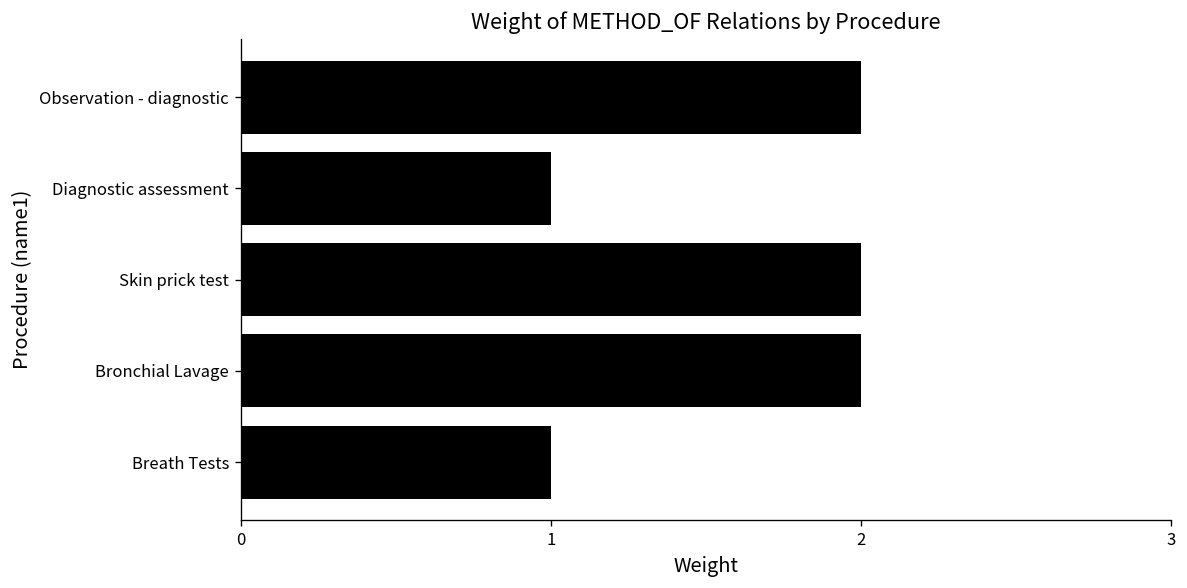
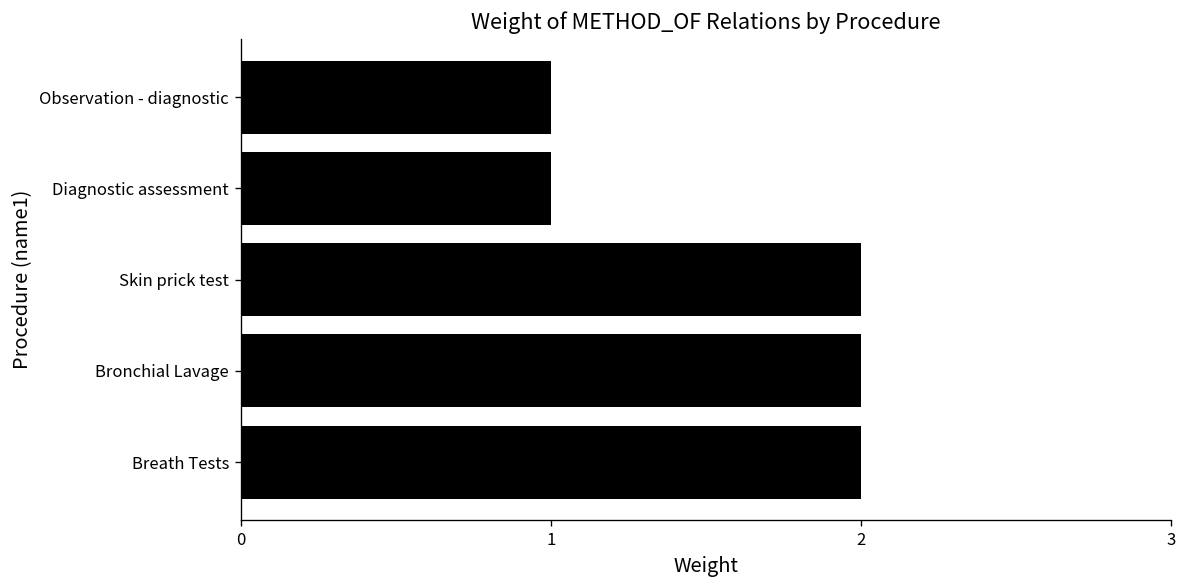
Observation - diagnostic: 2 -> 1
Breath Tests: 1 -> 2
